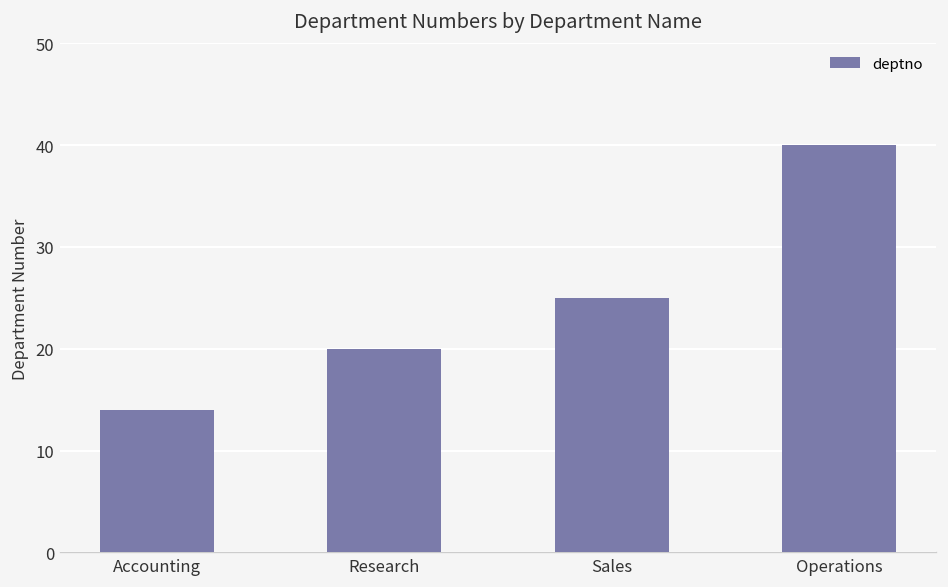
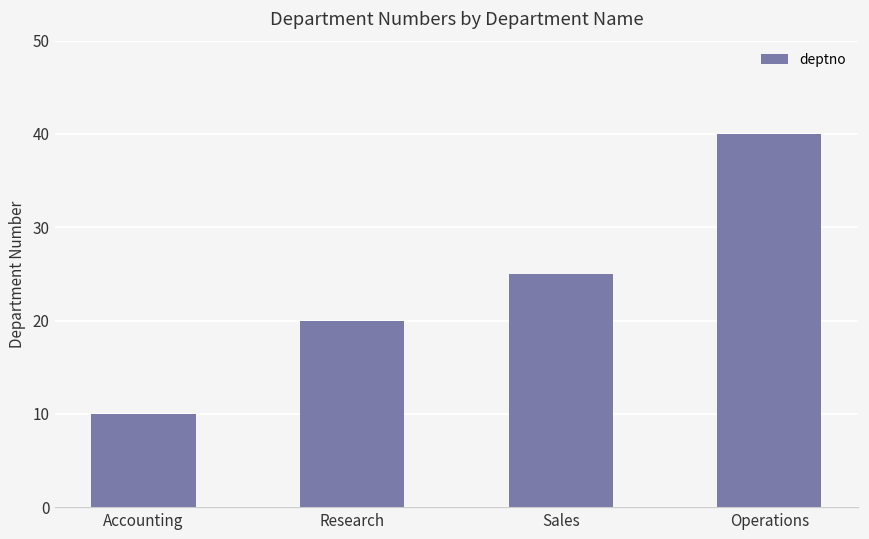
Accounting: 14 -> 10
